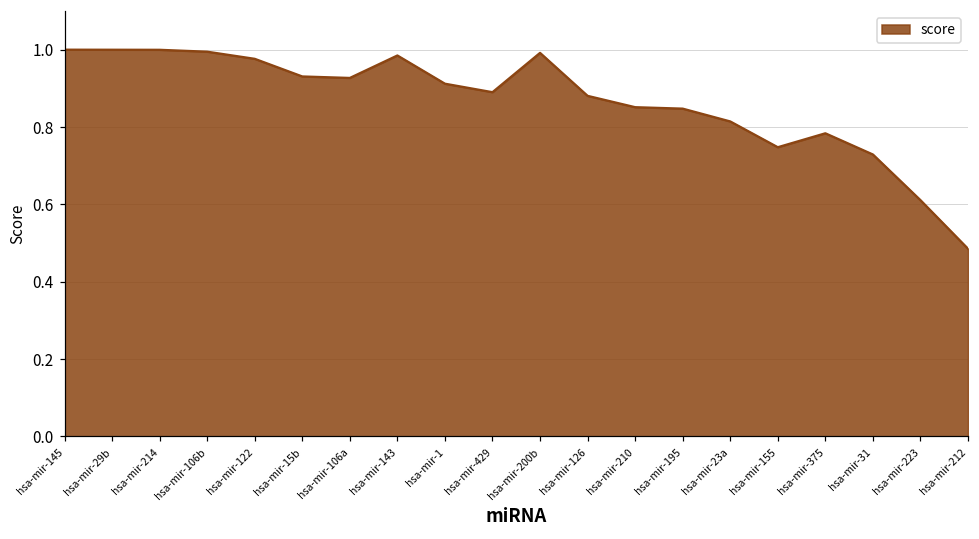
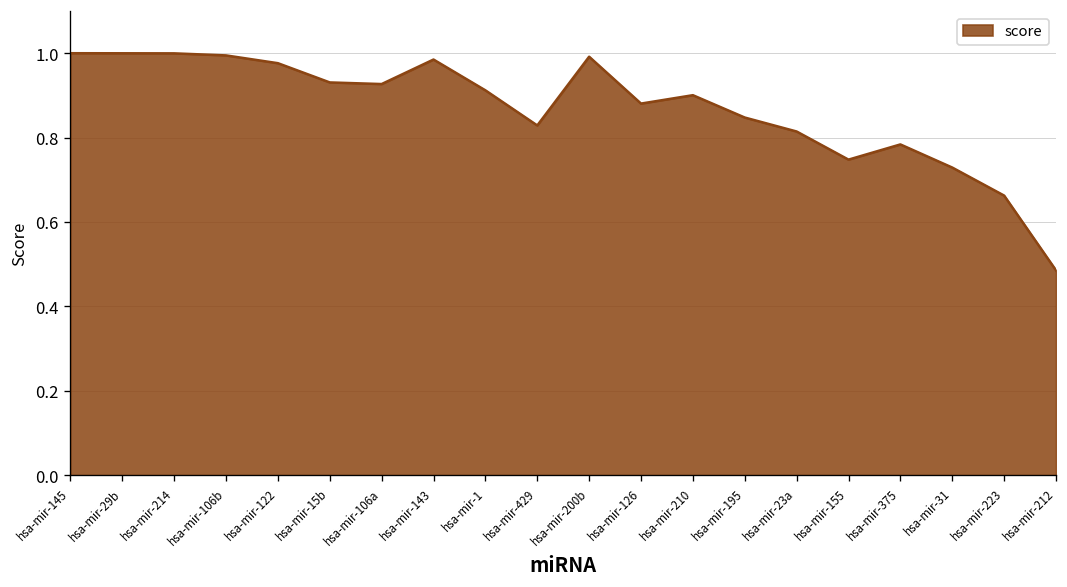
hsa-mir-429: 0.89 -> 0.83
hsa-mir-210: 0.85 -> 0.90
hsa-mir-223: 0.61 -> 0.66
